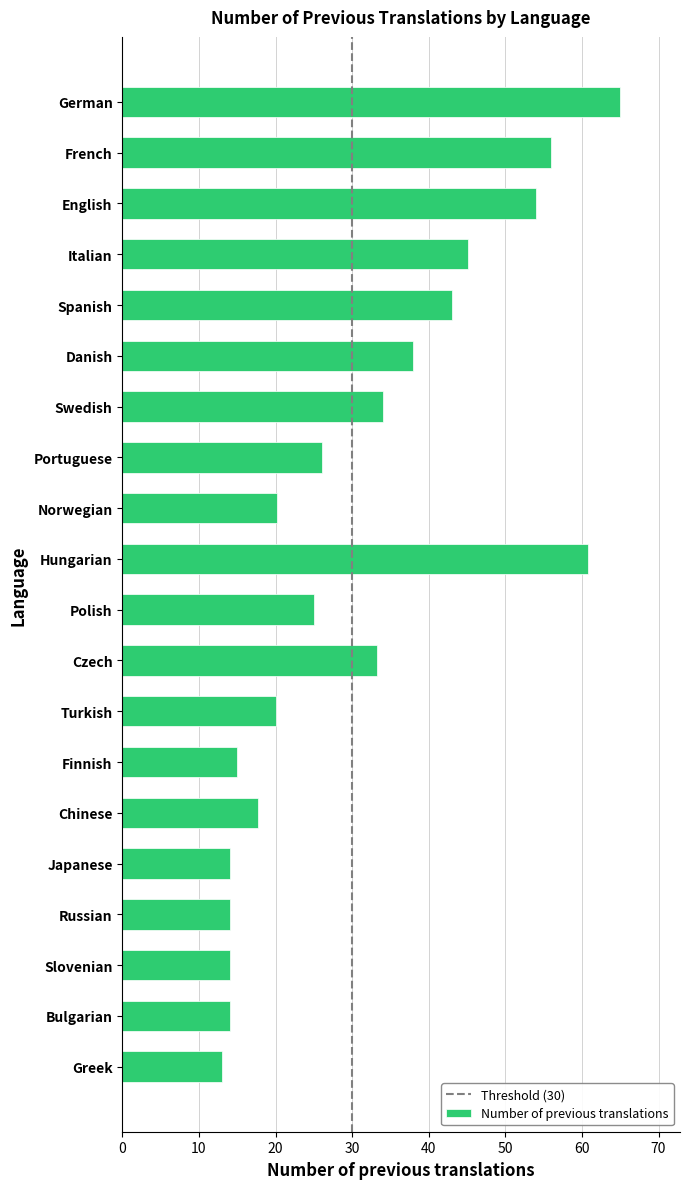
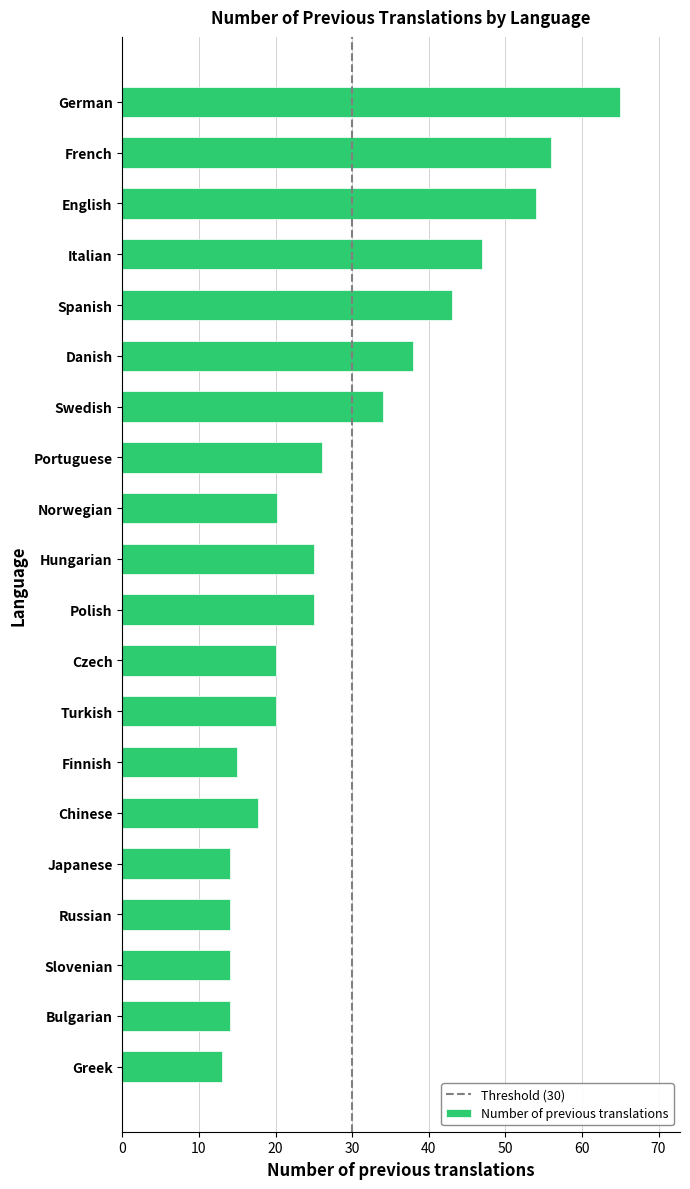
Italian: 45 -> 47
Hungarian: 61 -> 25
Czech: 33 -> 20
